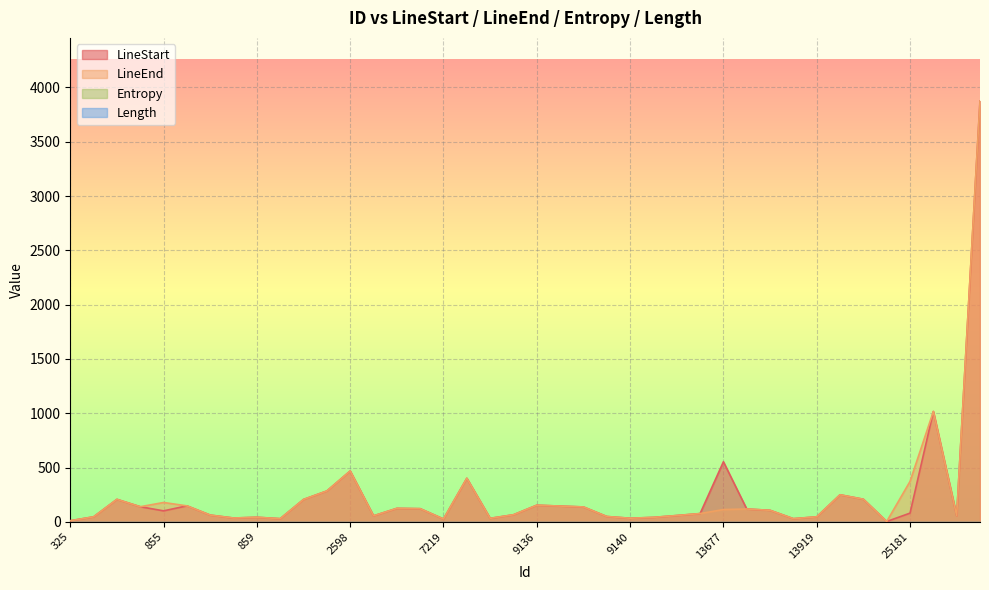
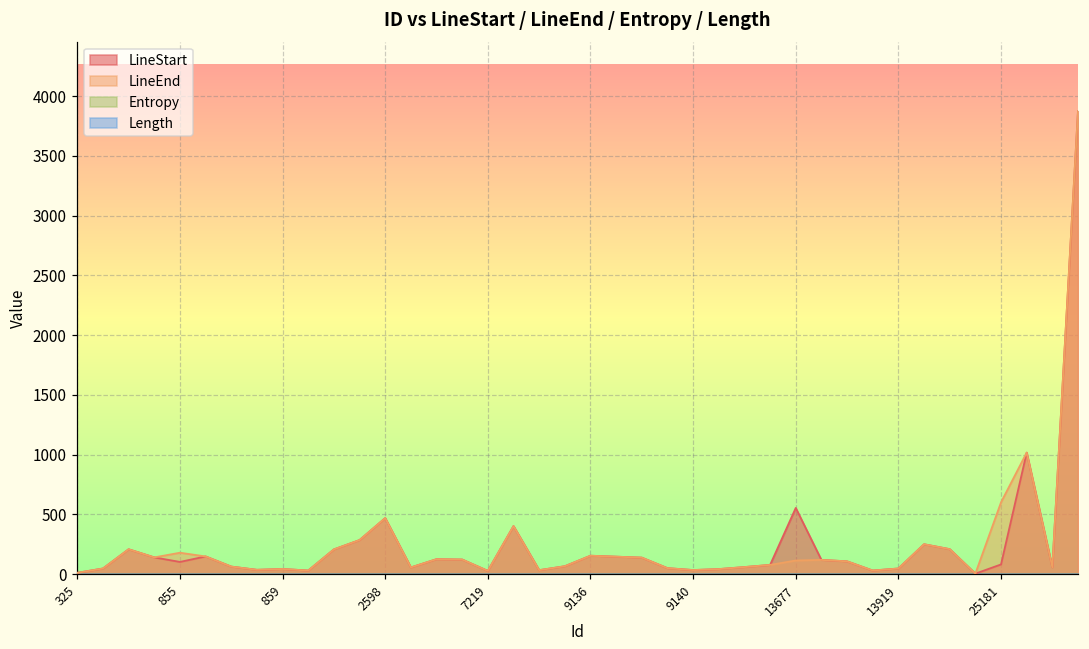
LineEnd, 25181: 370 -> 600
